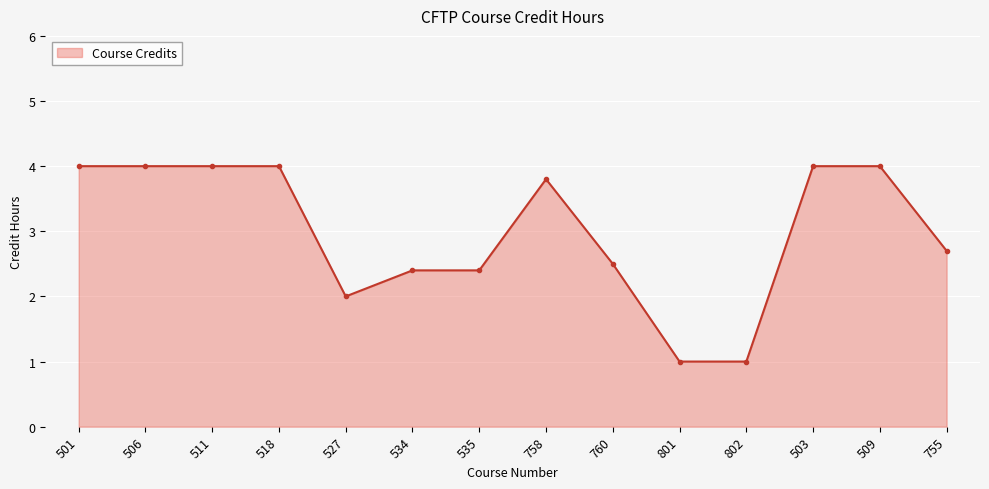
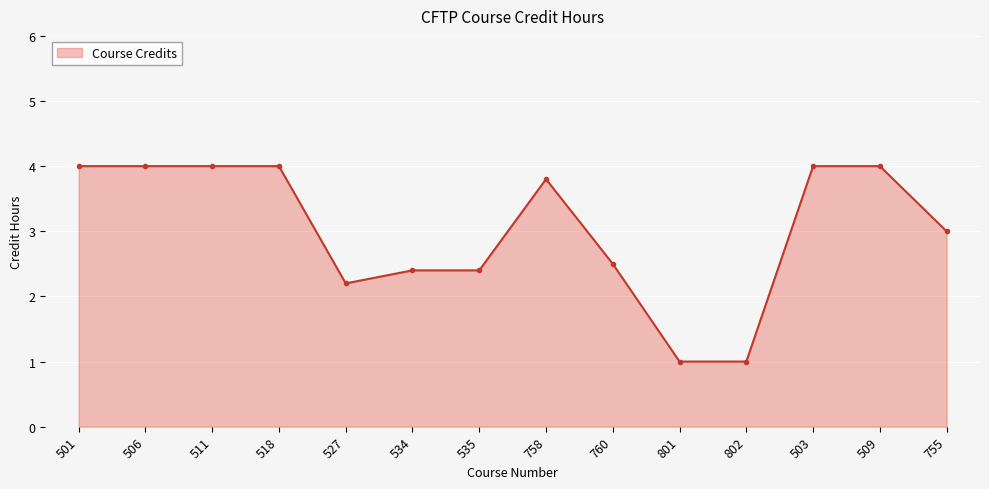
527: 2.0 -> 2.2
755: 2.7 -> 3.0
